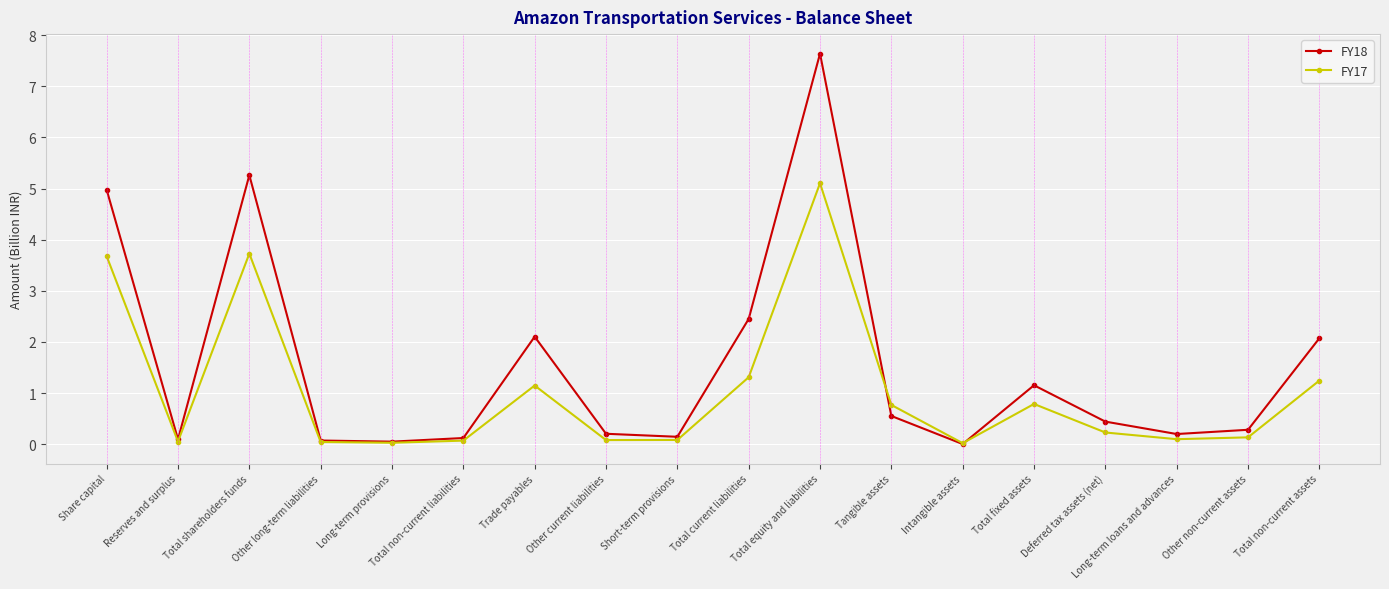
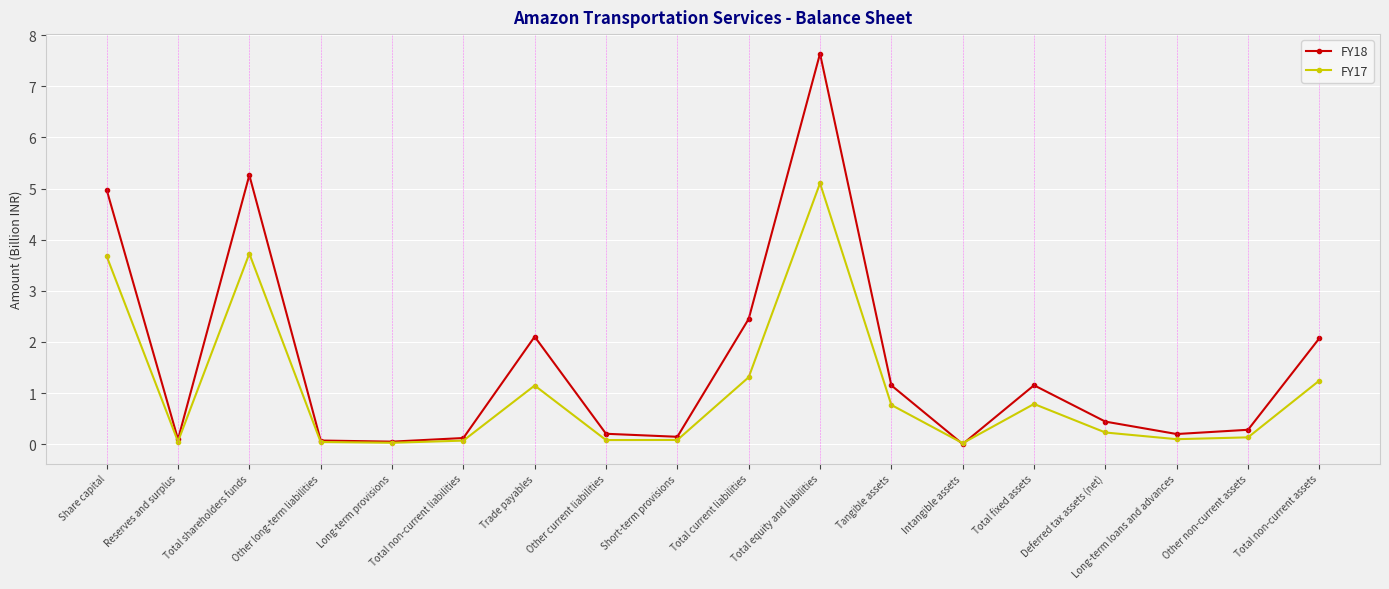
FY18, Tangible assets: 0.6 -> 1.2
